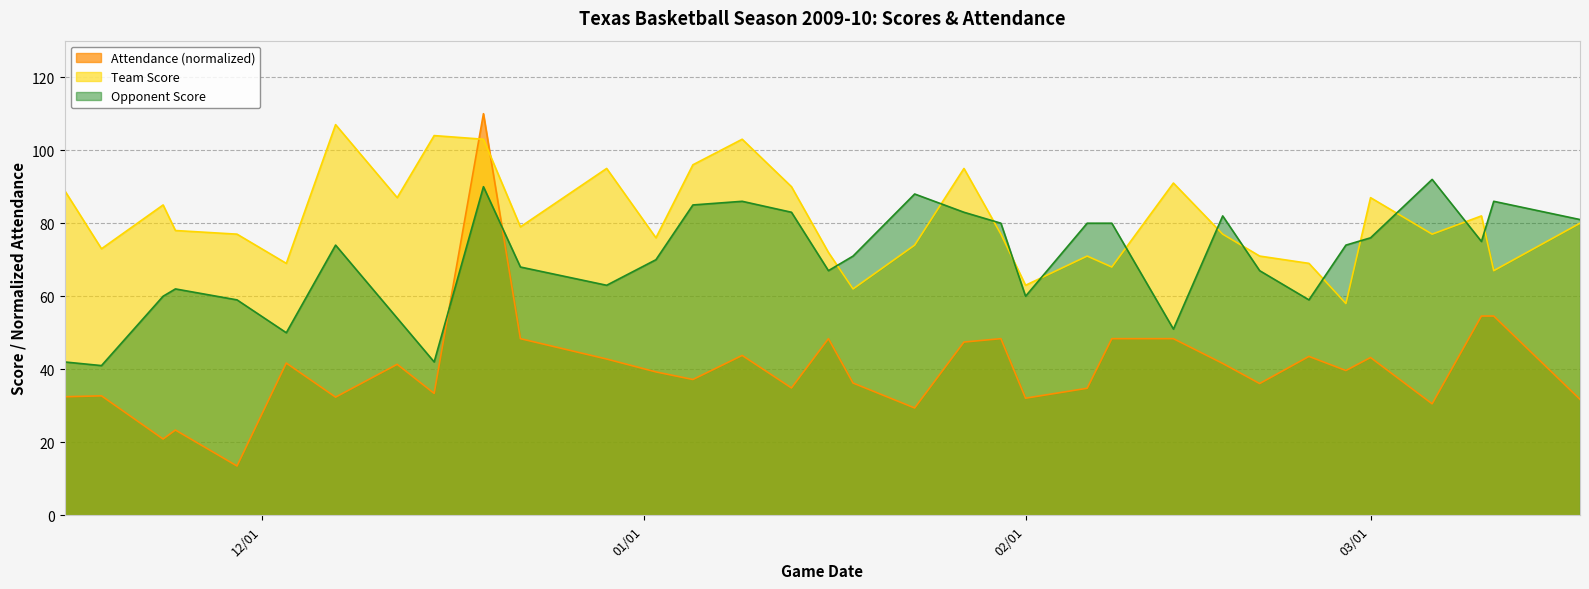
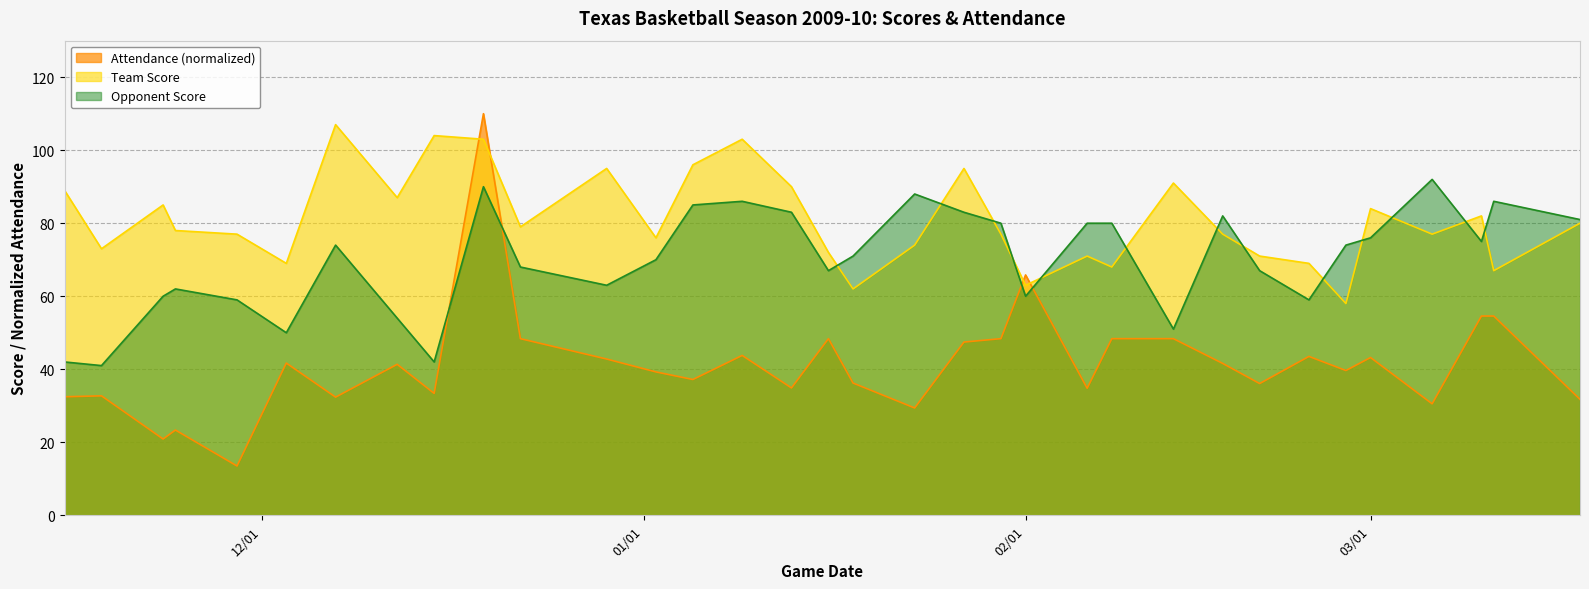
Attendance (normalized), 02/01: 32 -> 66
Team Score, 03/01: 87 -> 84
